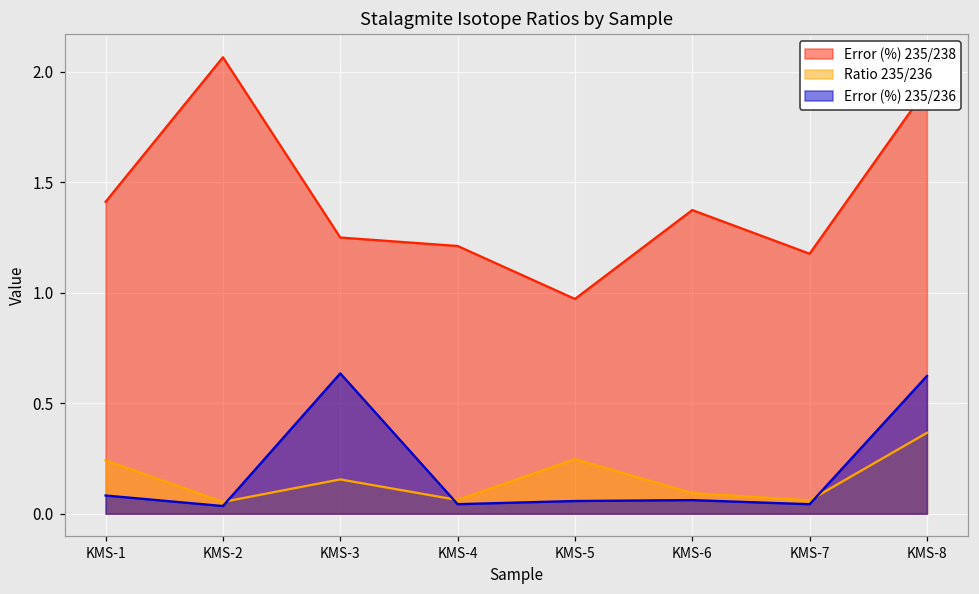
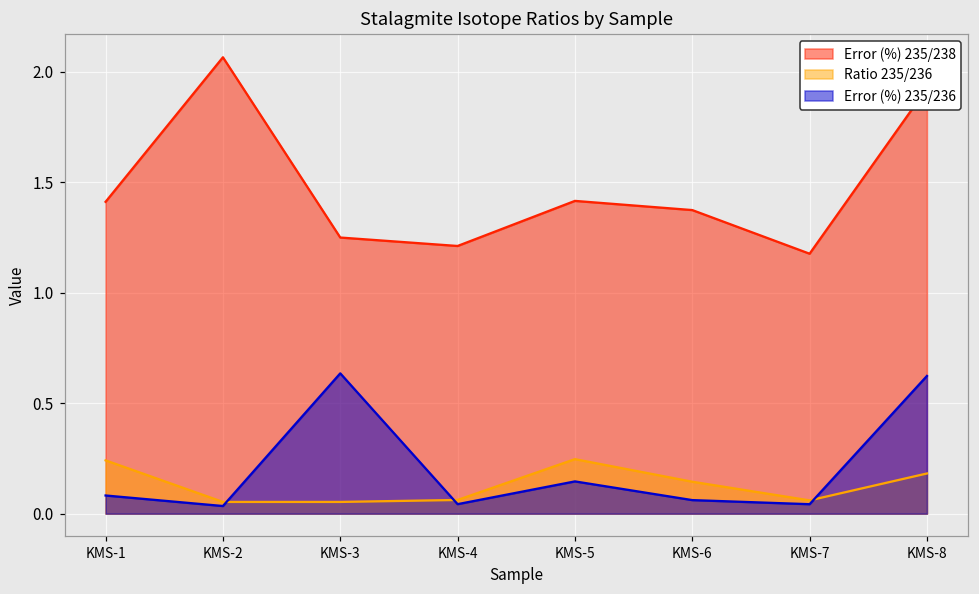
Ratio 235/236, KMS-3: 0.15 -> 0.05
Error (%) 235/238, KMS-5: 0.97 -> 1.42
Error (%) 235/236, KMS-5: 0.06 -> 0.15
Ratio 235/236, KMS-6: 0.09 -> 0.14
Ratio 235/236, KMS-8: 0.37 -> 0.18
